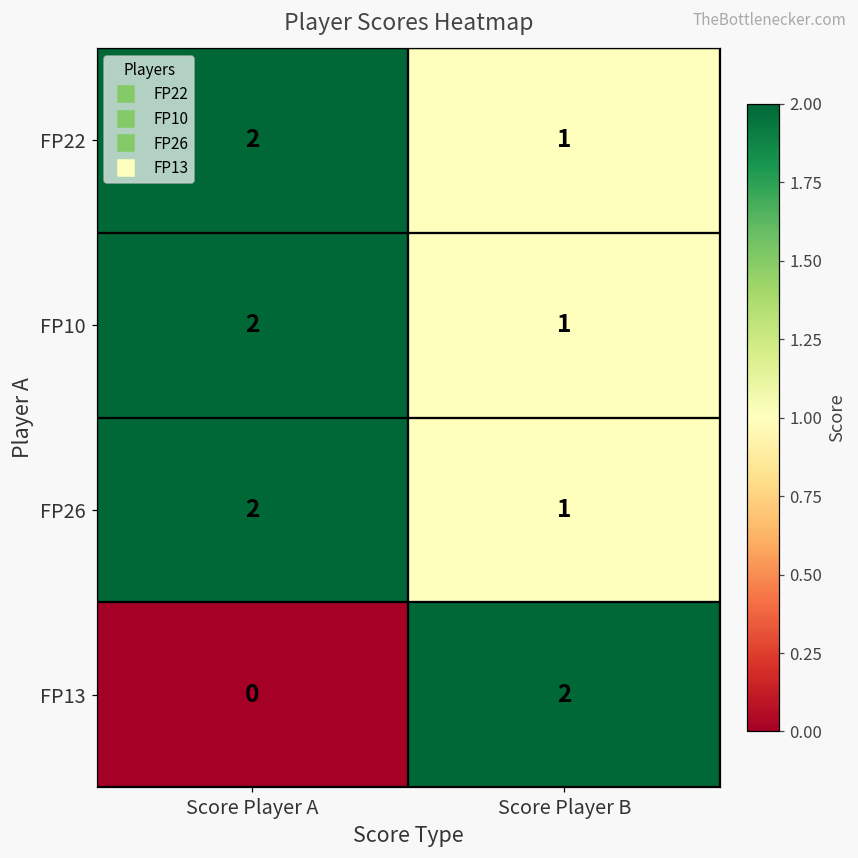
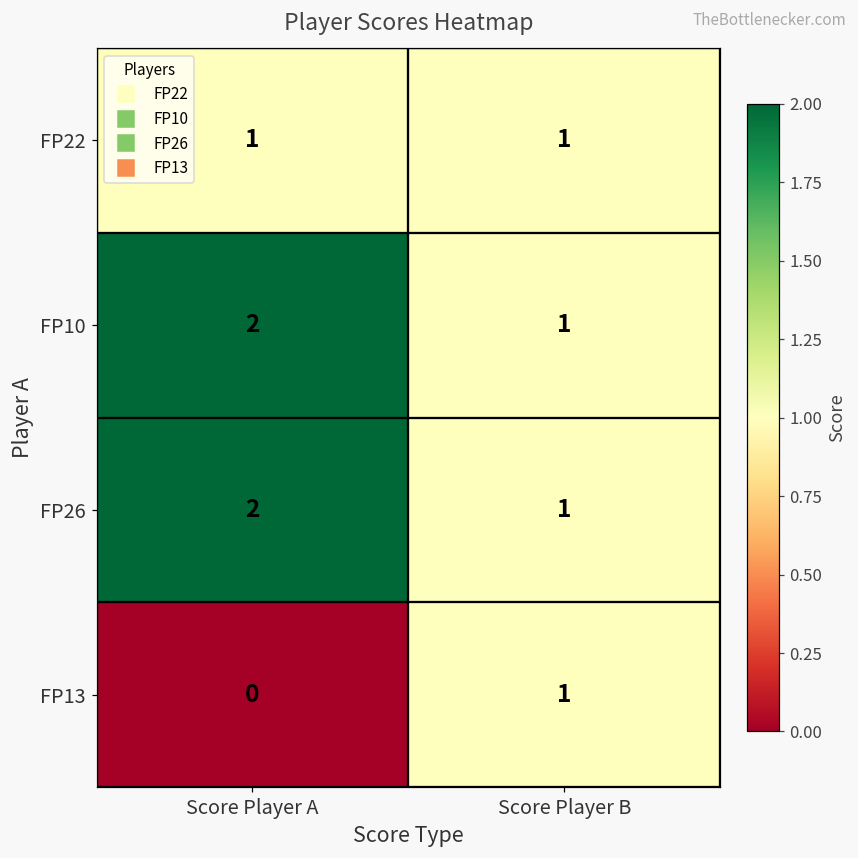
FP22, Score Player A: 2 -> 1
FP13, Score Player B: 2 -> 1
